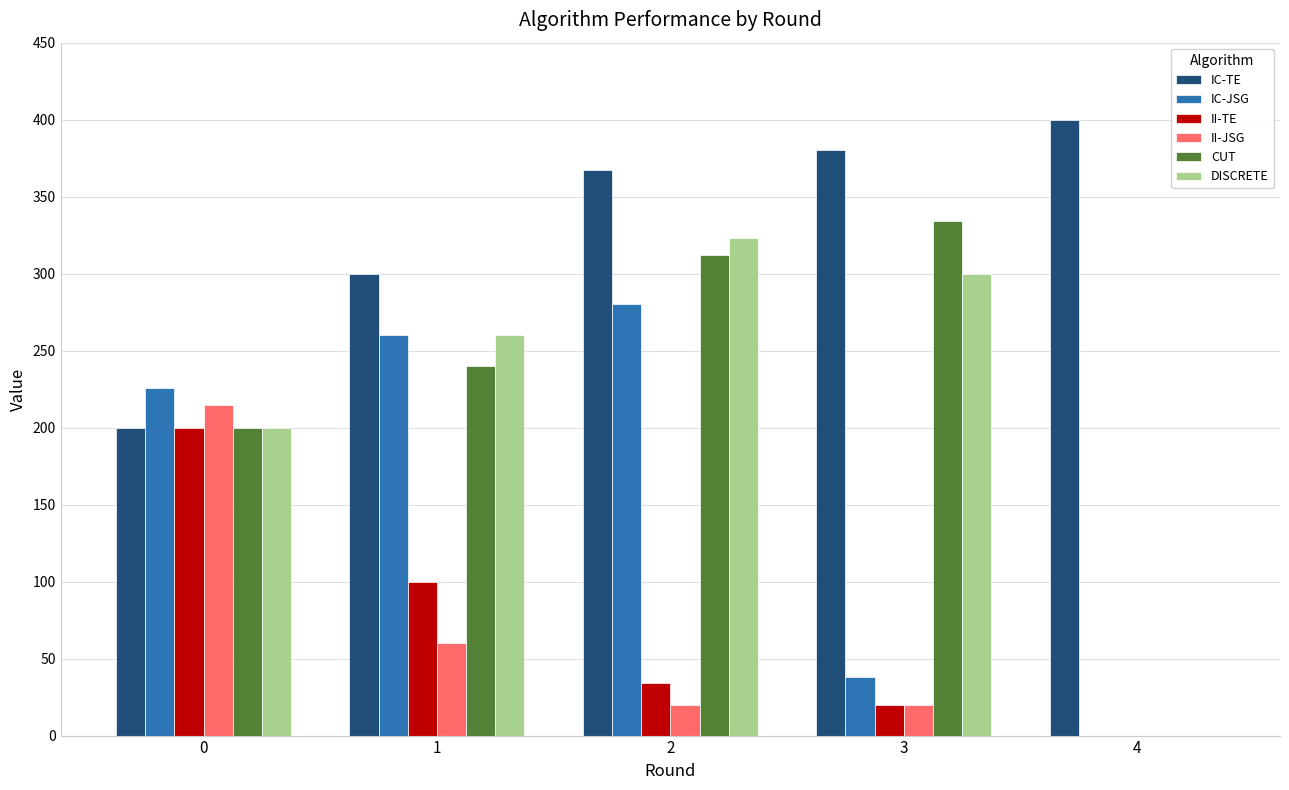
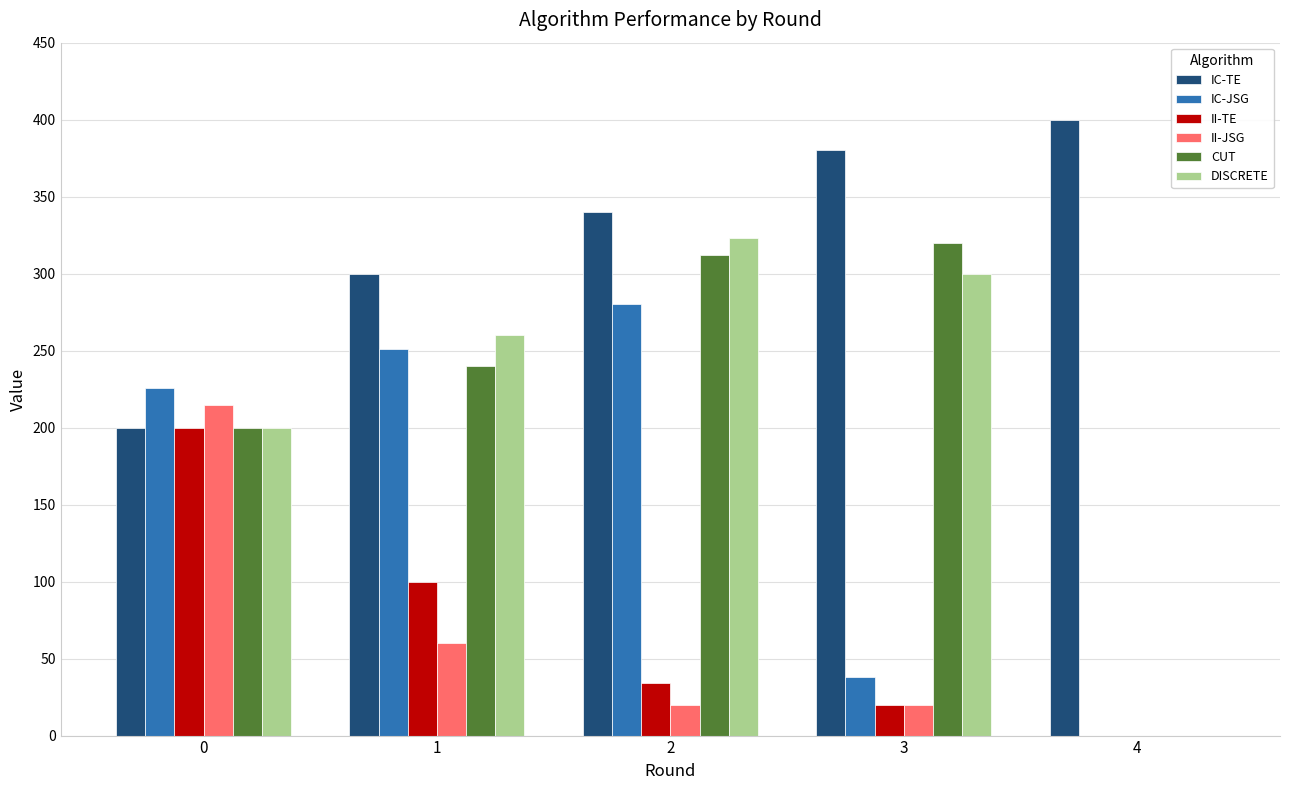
IC-JSG, 1: 260 -> 251
IC-TE, 2: 367 -> 340
CUT, 3: 334 -> 320
